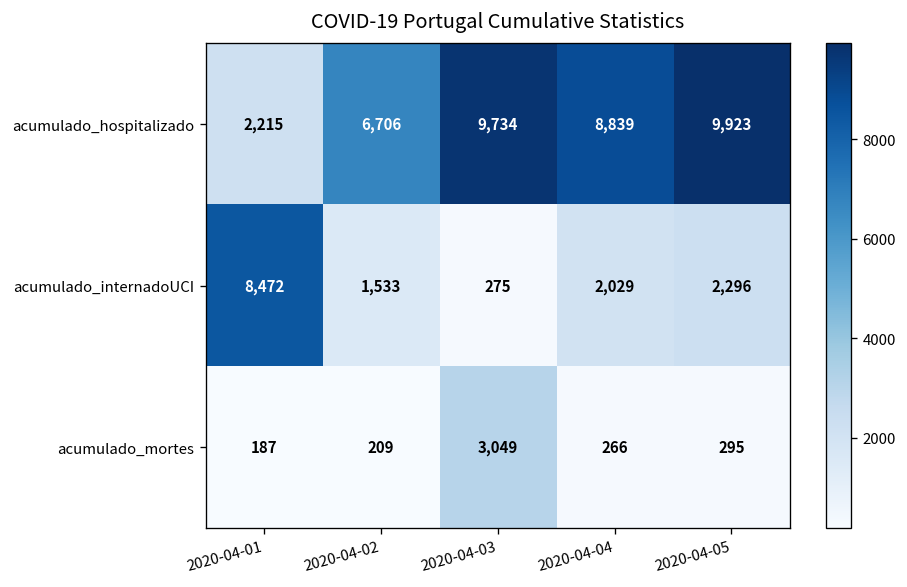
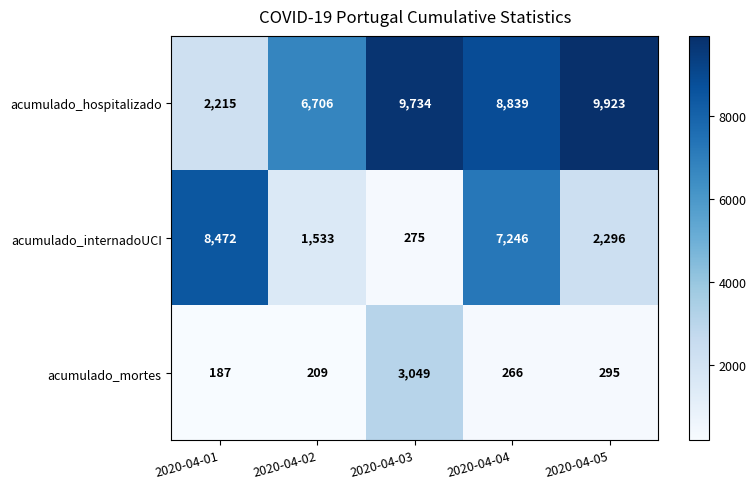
acumulado_internadoUCI, 2020-04-04: 2,029 -> 7,246
